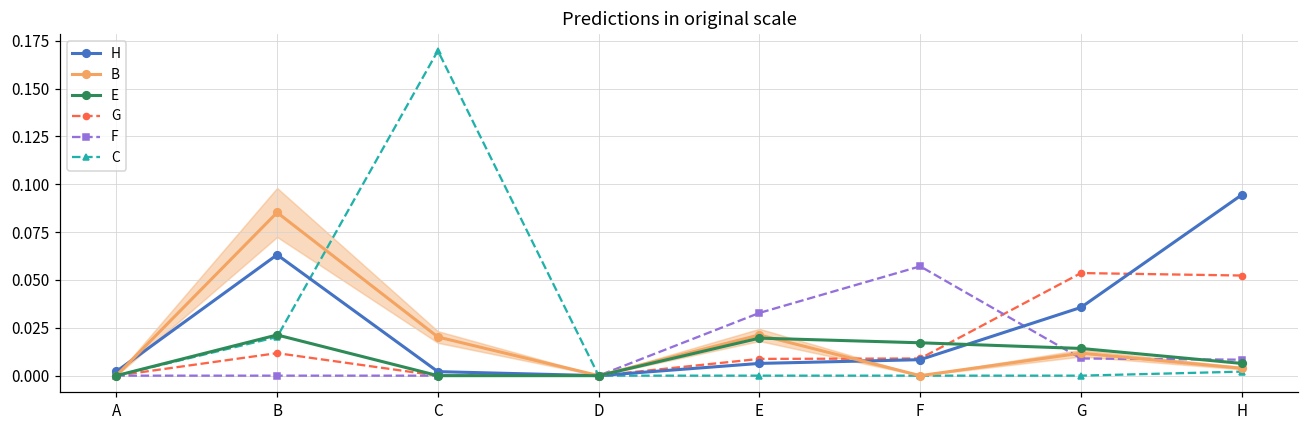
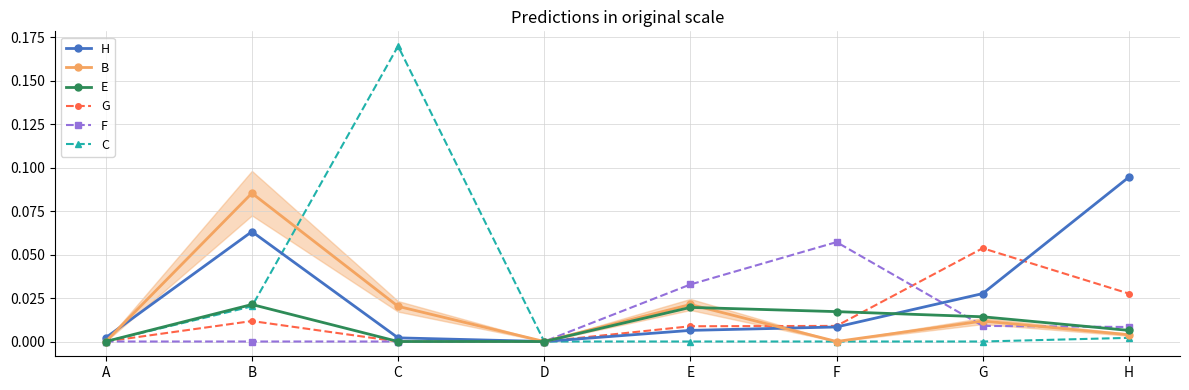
H, G: 0.036 -> 0.028
G, H: 0.052 -> 0.028
